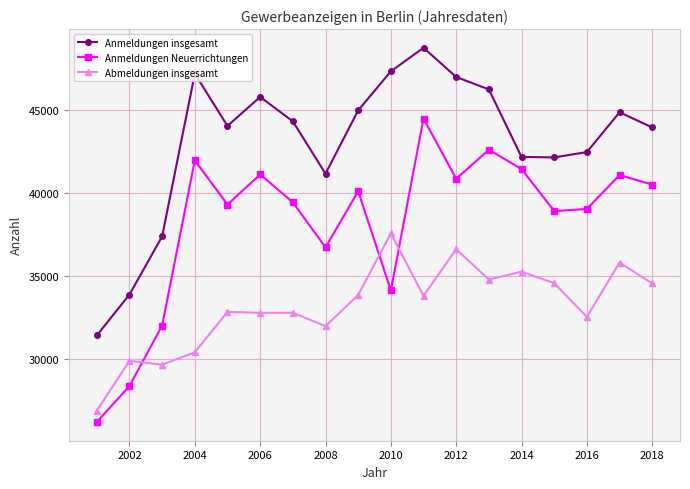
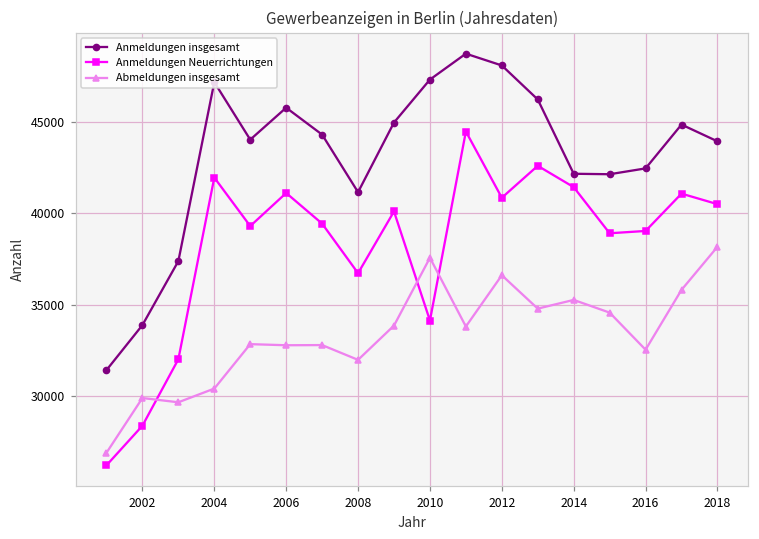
Anmeldungen insgesamt, 2012: 47000 -> 48100
Abmeldungen insgesamt, 2018: 34500 -> 38200
